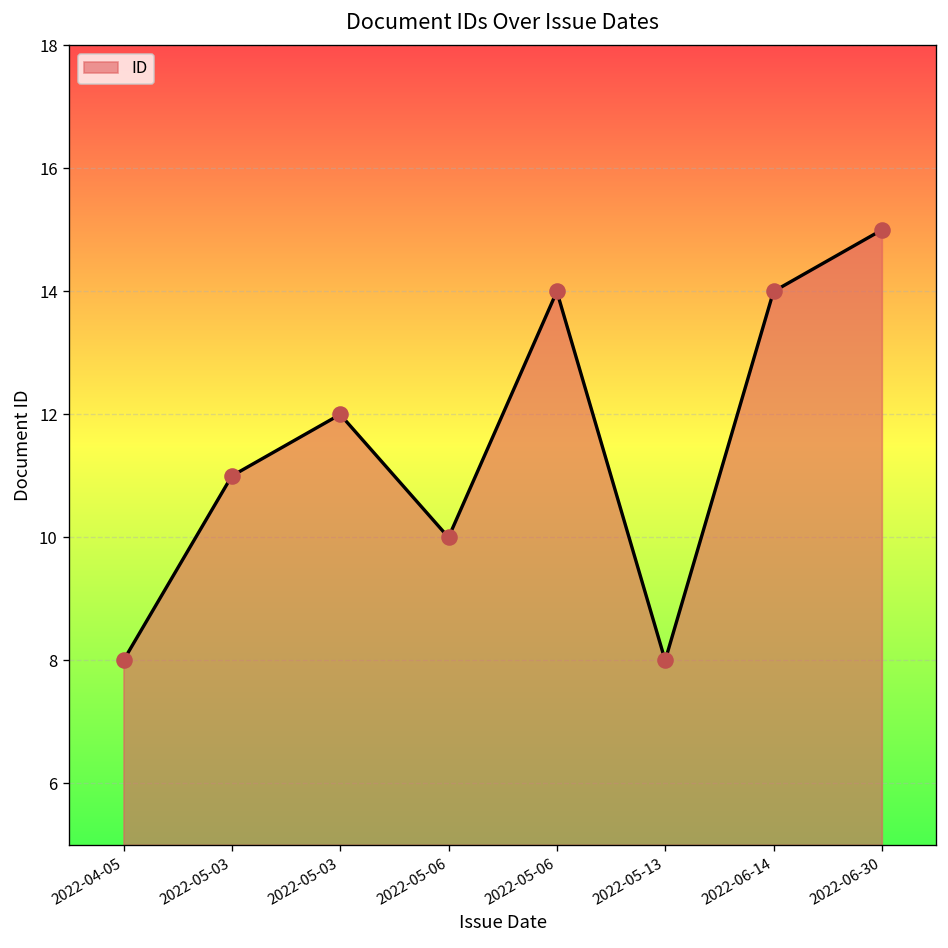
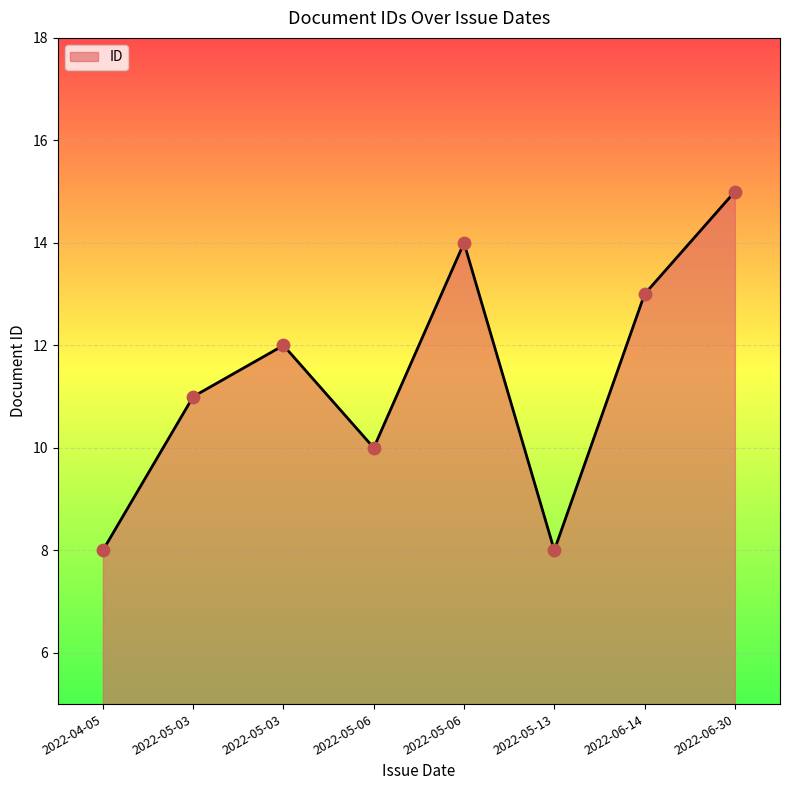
2022-06-14: 14 -> 13
